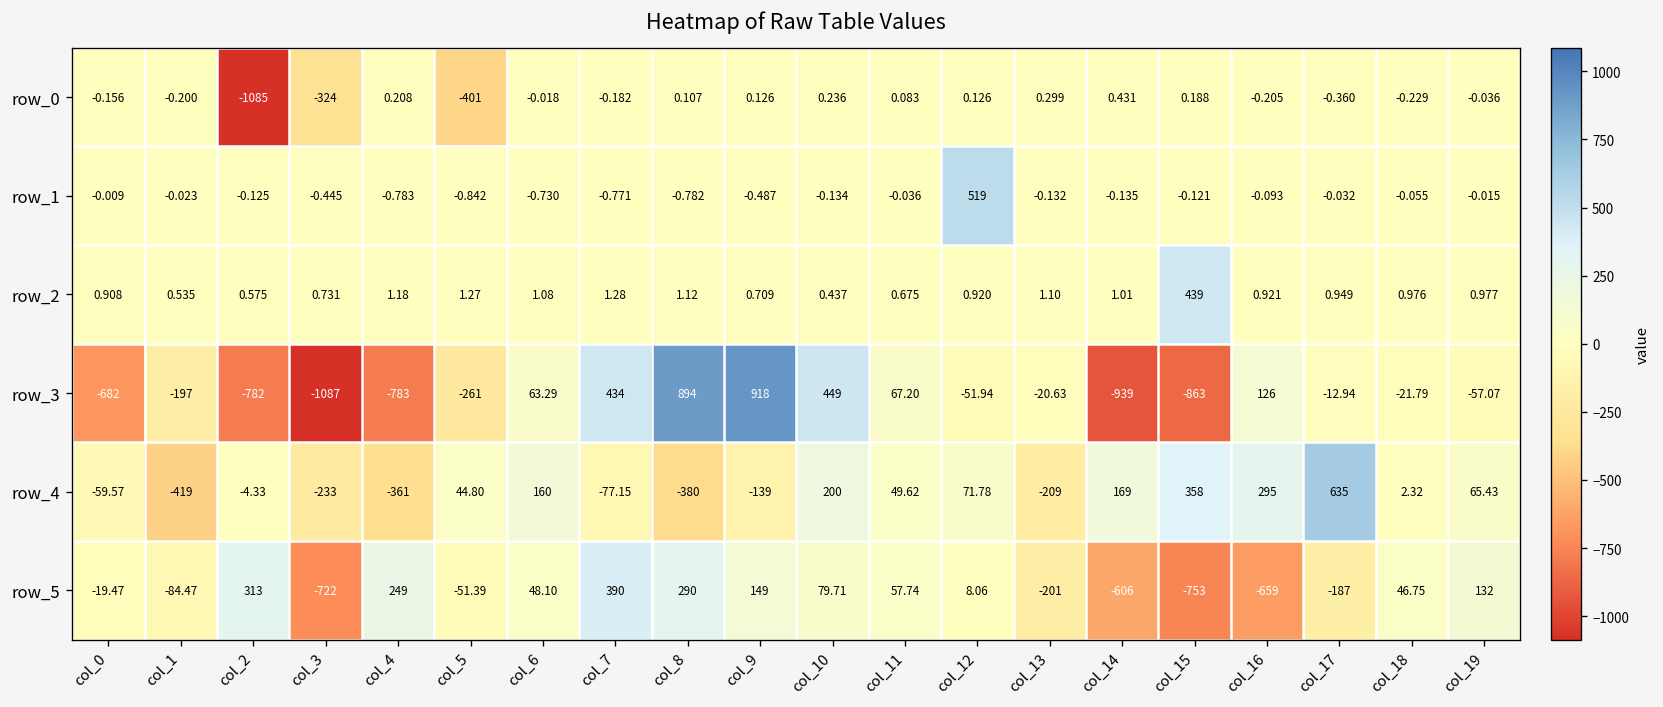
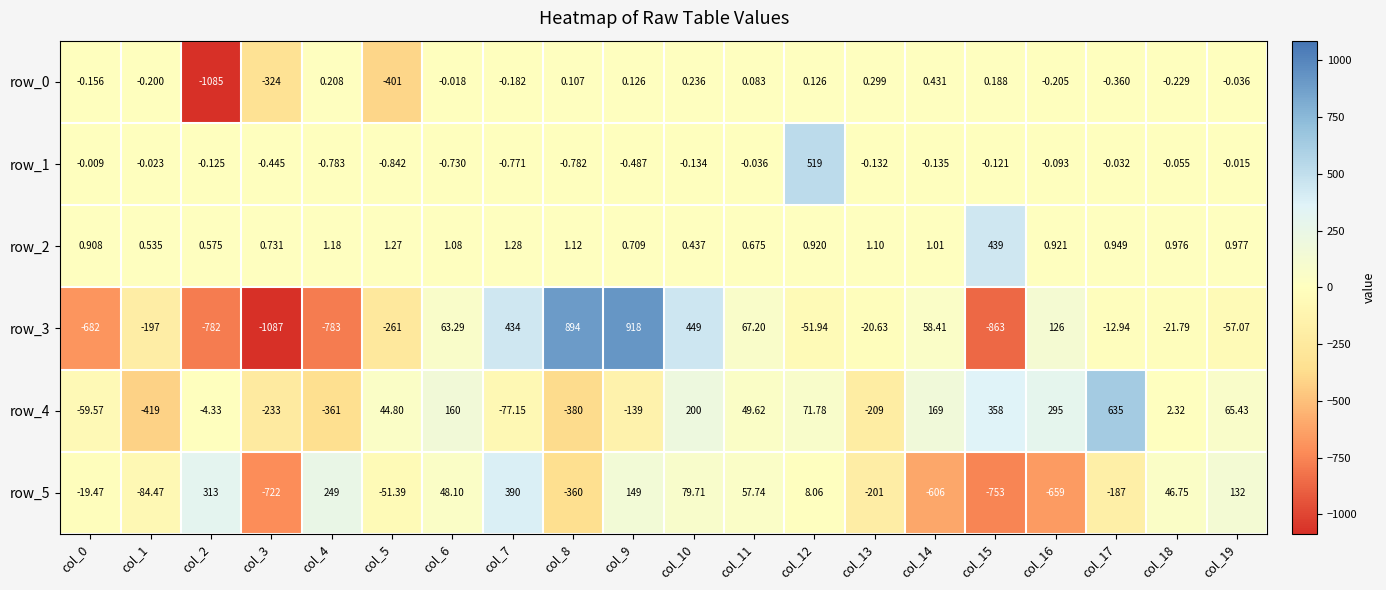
row_3, col_14: -939 -> 58.41
row_5, col_8: 290 -> -360
